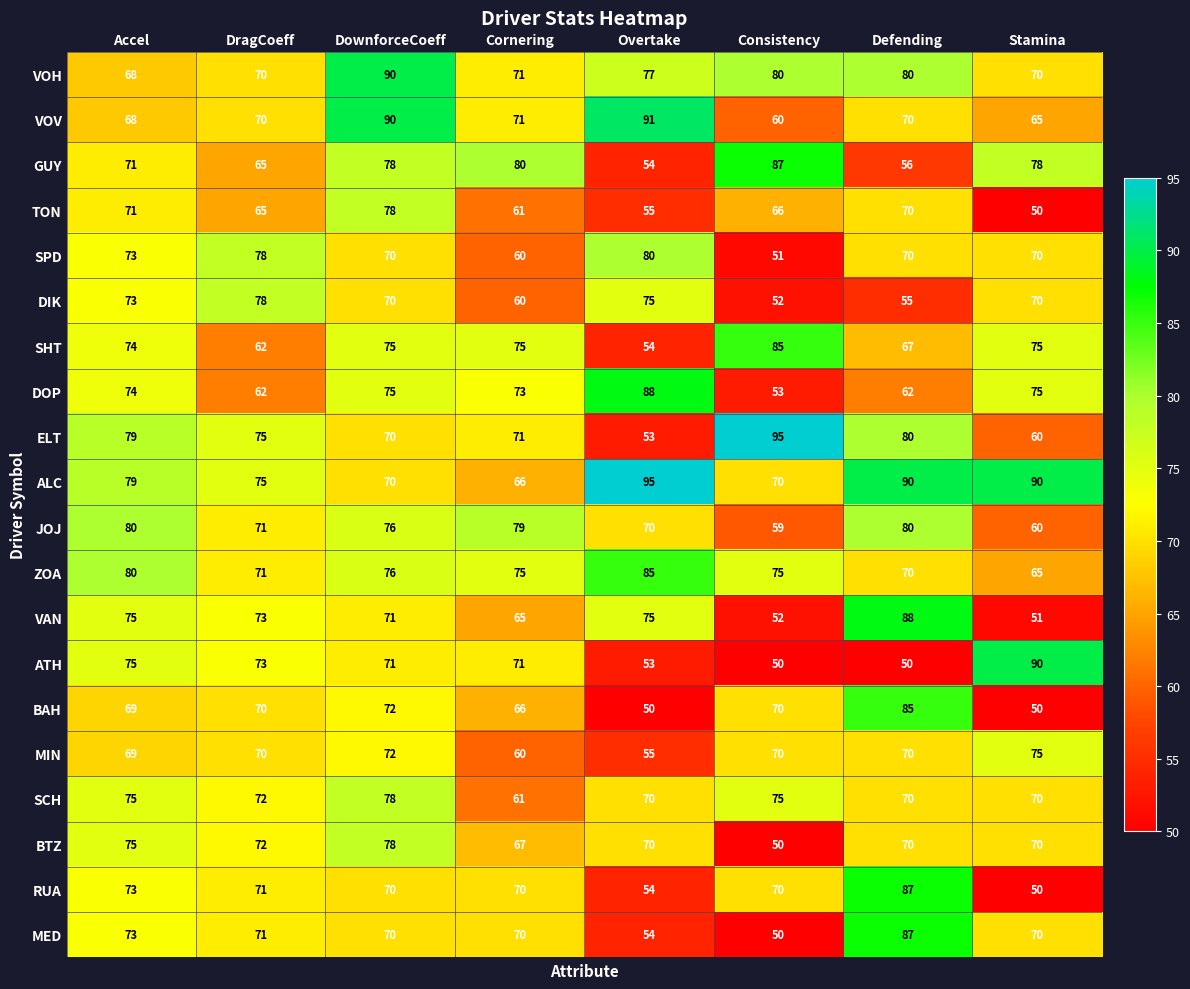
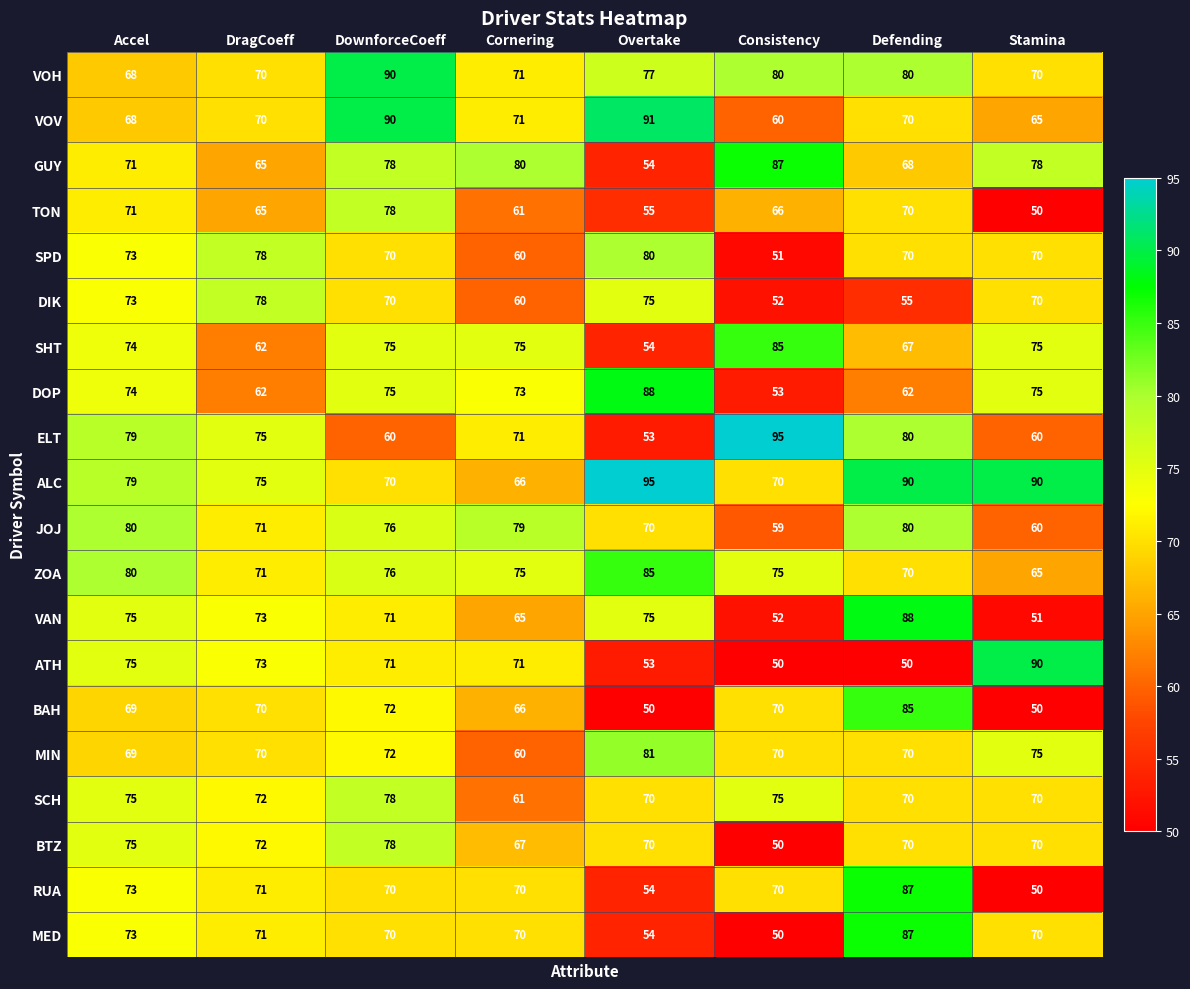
GUY, Defending: 56 -> 68
ELT, DownforceCoeff: 70 -> 60
MIN, Overtake: 55 -> 81
